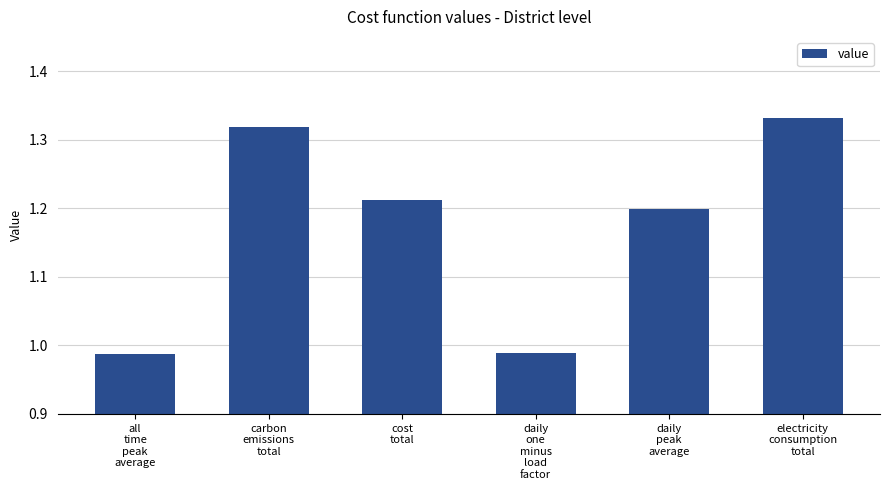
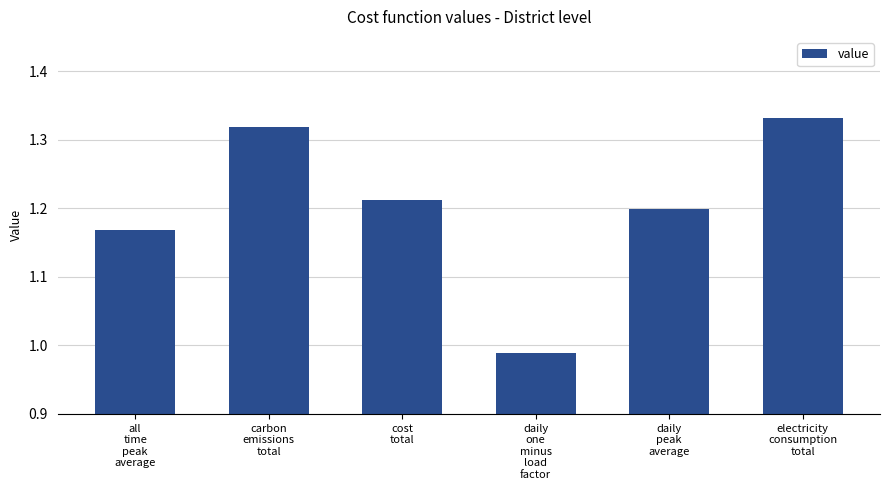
all time peak average: 0.99 -> 1.17
